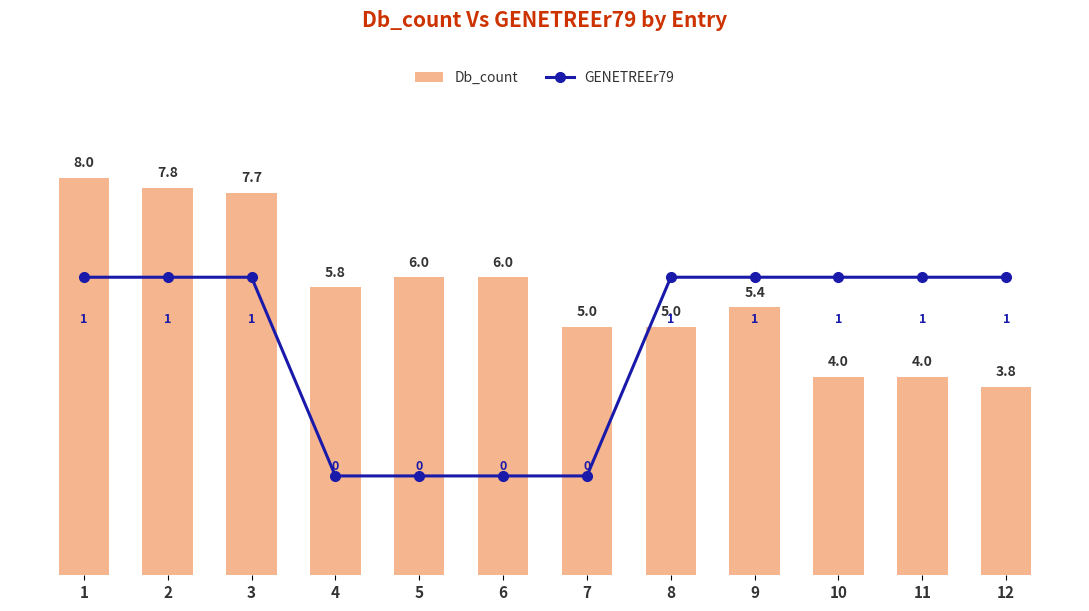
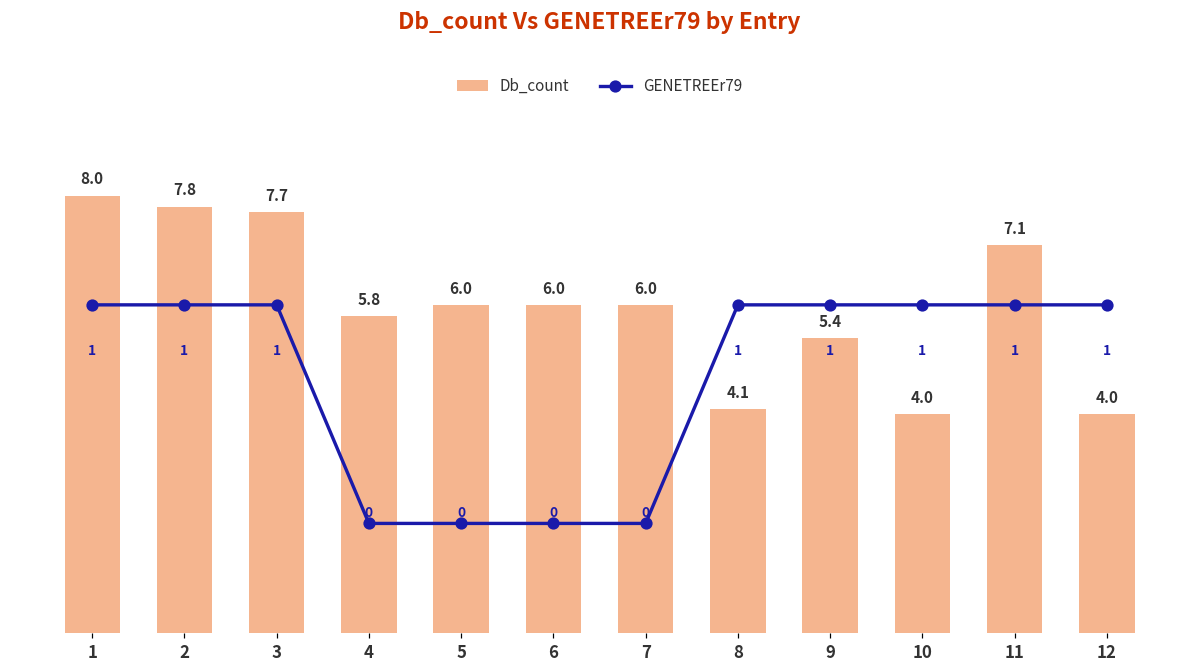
Db_count, 7: 5.0 -> 6.0
Db_count, 8: 5.0 -> 4.1
Db_count, 11: 4.0 -> 7.1
Db_count, 12: 3.8 -> 4.0
